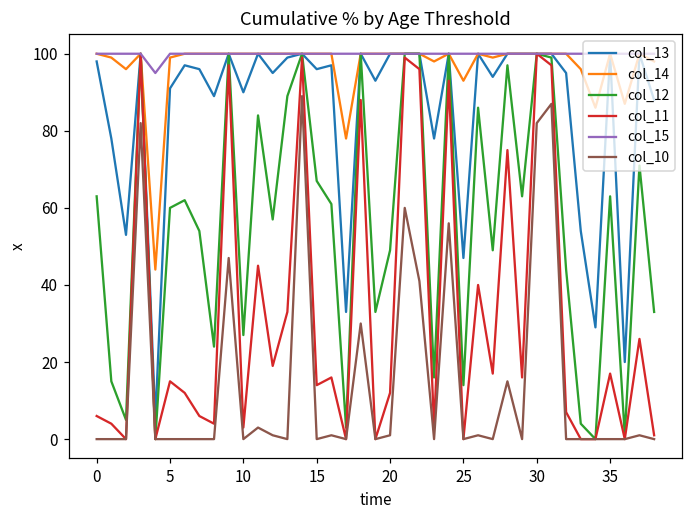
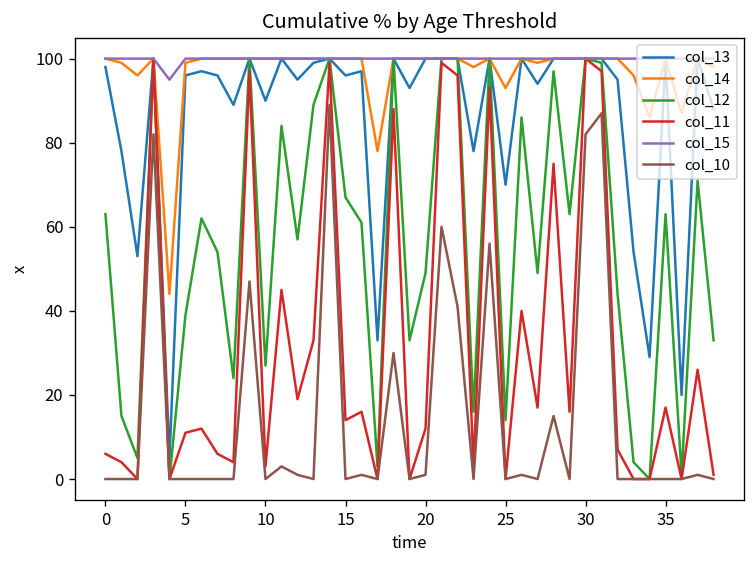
col_13, 5: 91 -> 96
col_12, 5: 60 -> 39
col_11, 5: 15 -> 11
col_13, 25: 47 -> 70
